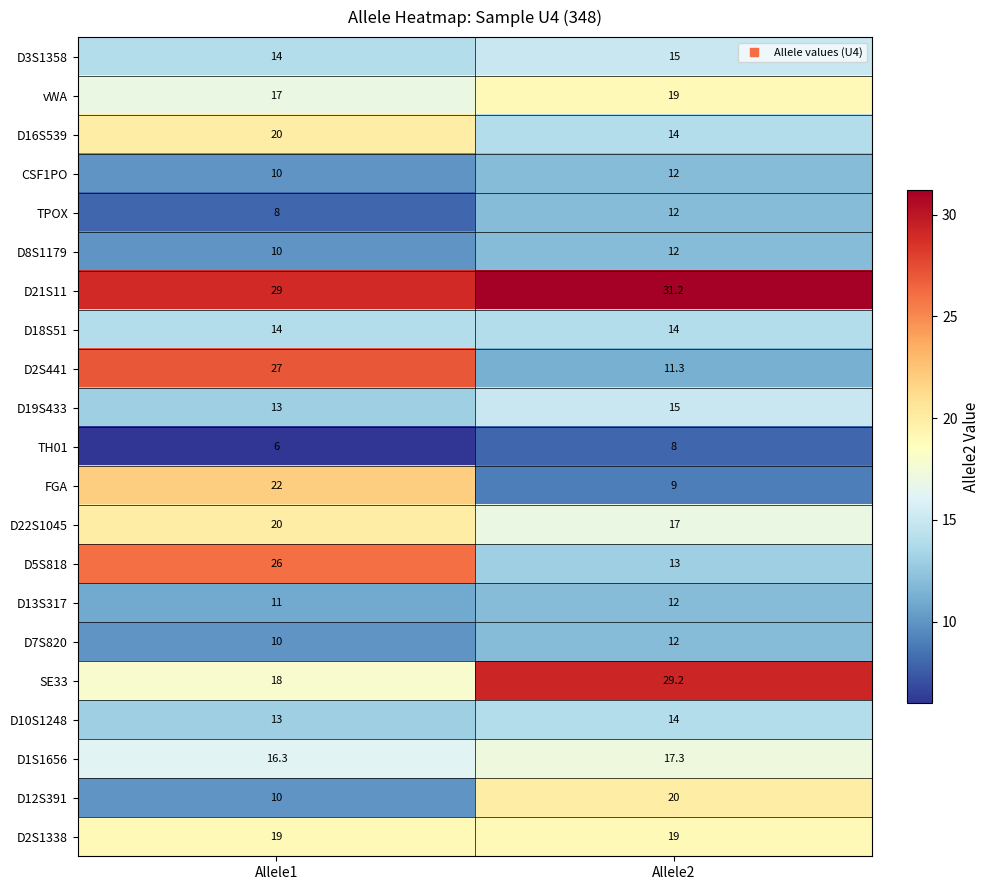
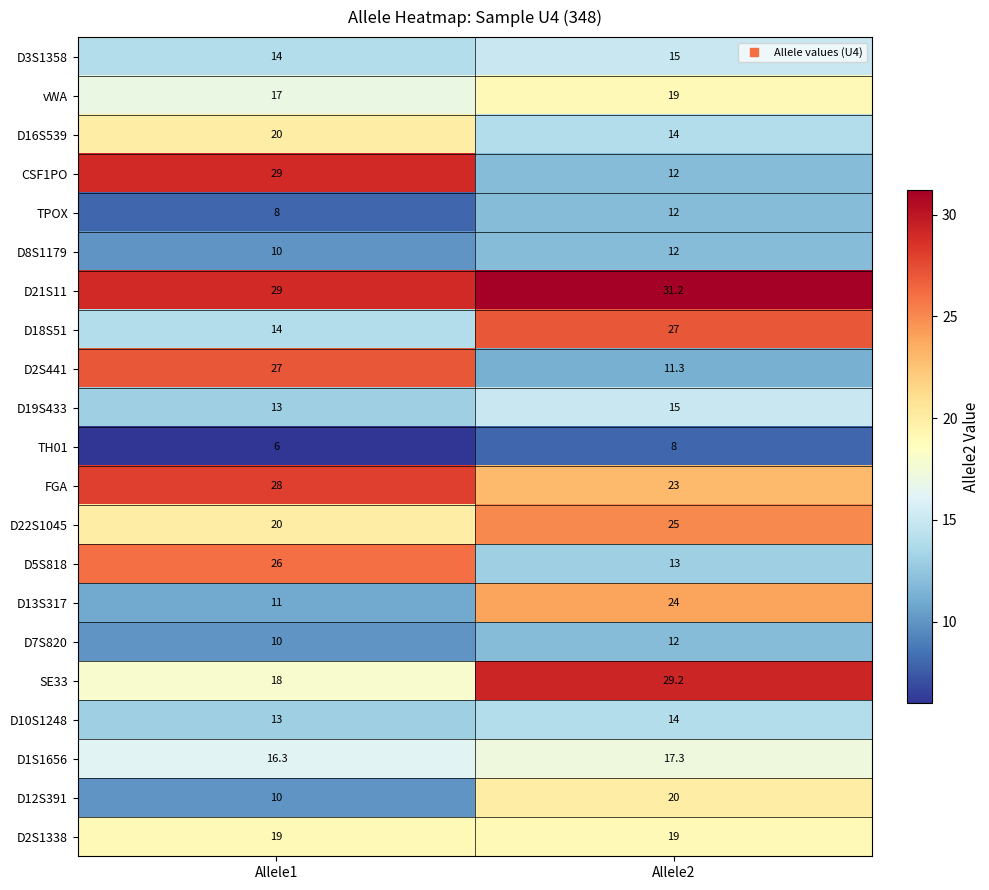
CSF1PO, Allele1: 10 -> 29
D18S51, Allele2: 14 -> 27
FGA, Allele1: 22 -> 28
FGA, Allele2: 9 -> 23
D22S1045, Allele2: 17 -> 25
D13S317, Allele2: 12 -> 24
